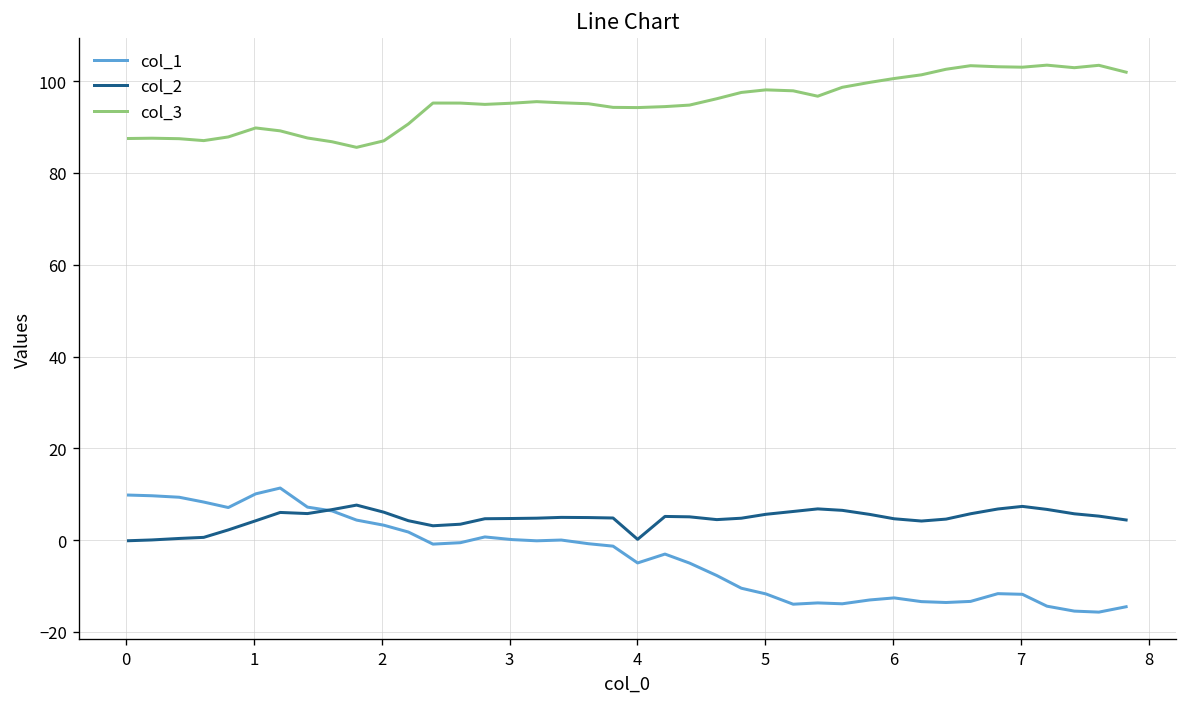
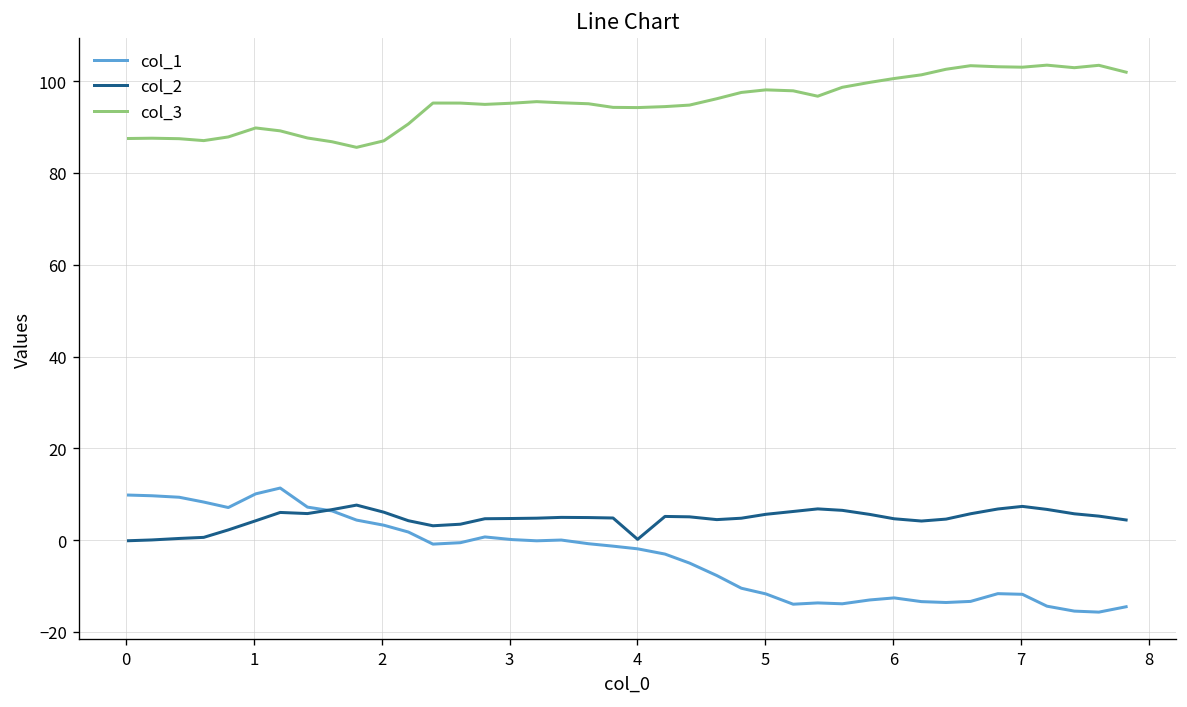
col_1, 4: -5 -> -2
